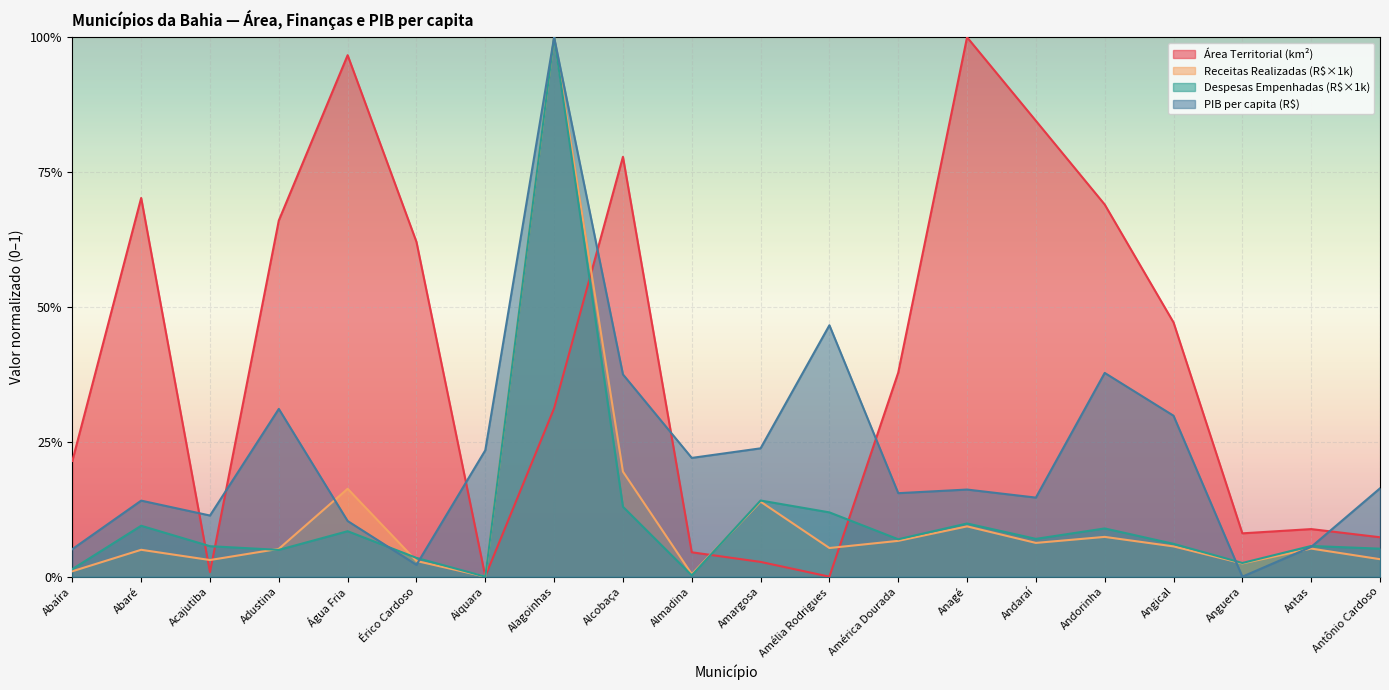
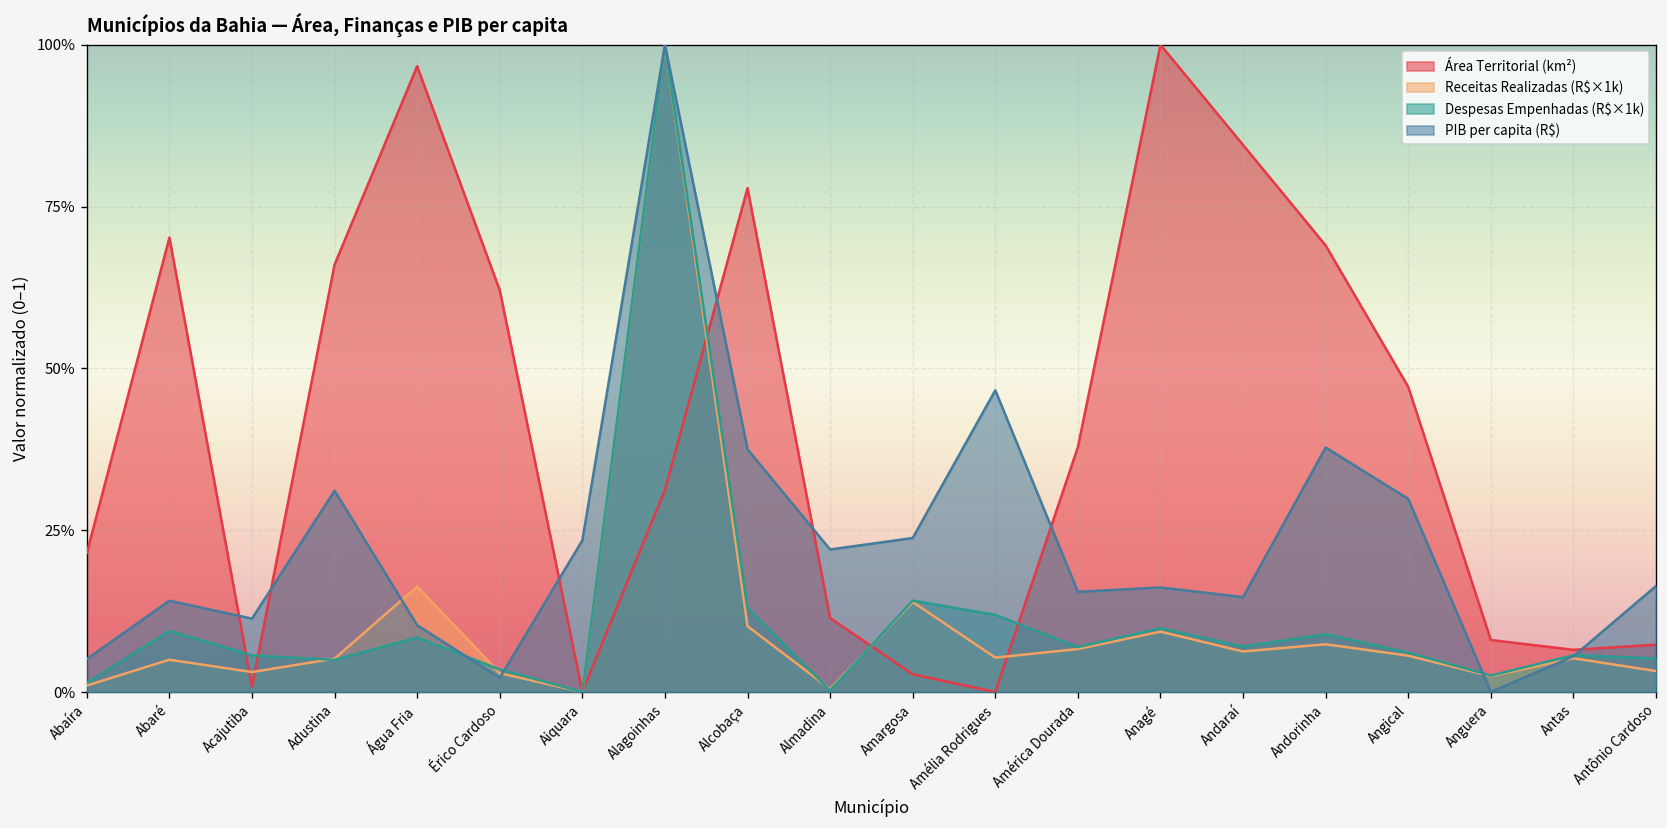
Receitas Realizadas (R$×1k), Alcobaça: 19% -> 10%
Área Territorial (km²), Almadina: 5% -> 11%
Área Territorial (km²), Antas: 9% -> 7%
